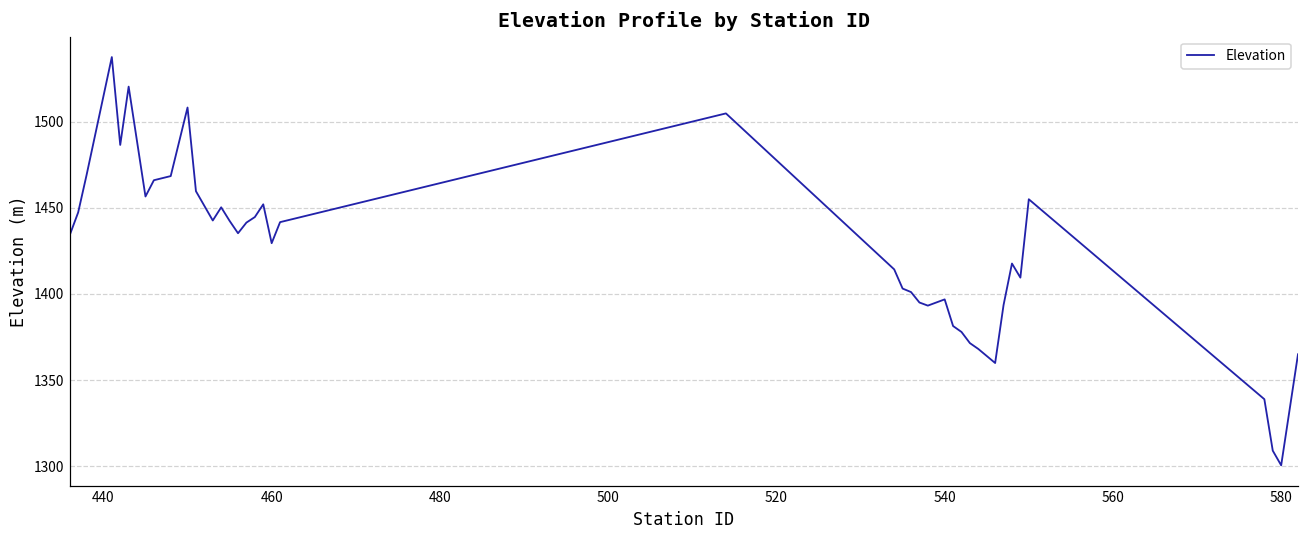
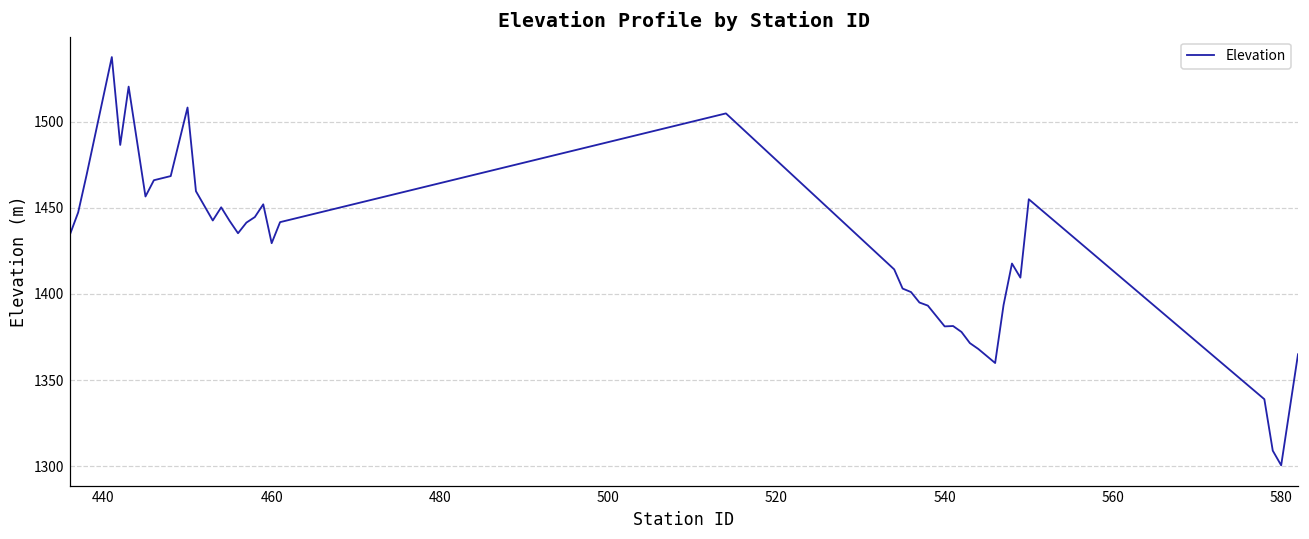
540: 1397 -> 1381
